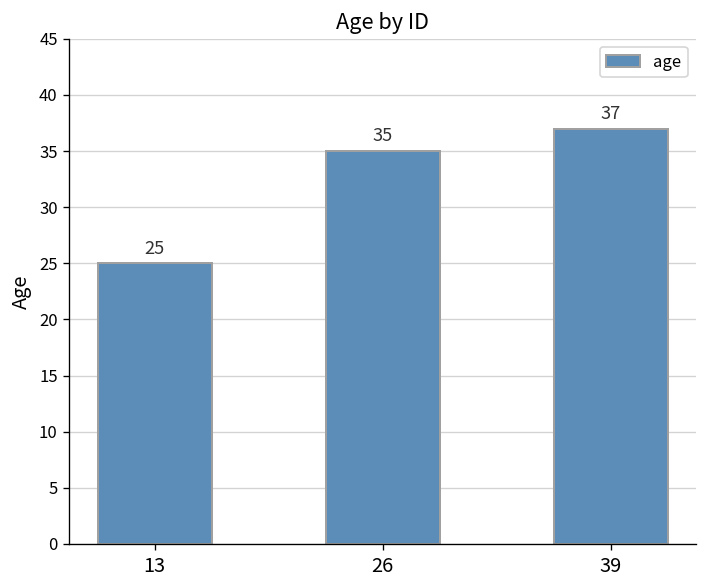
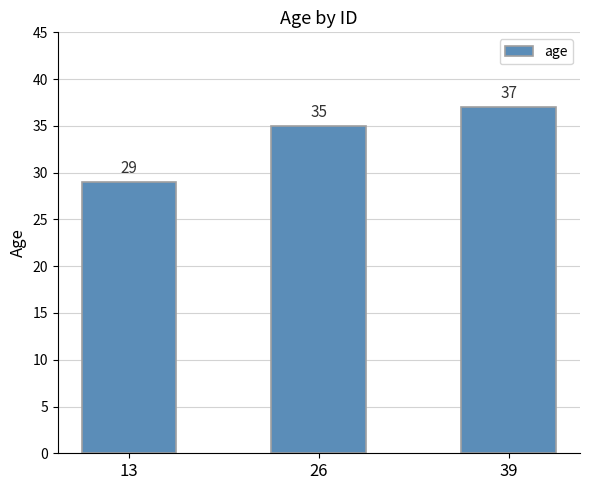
13: 25 -> 29
